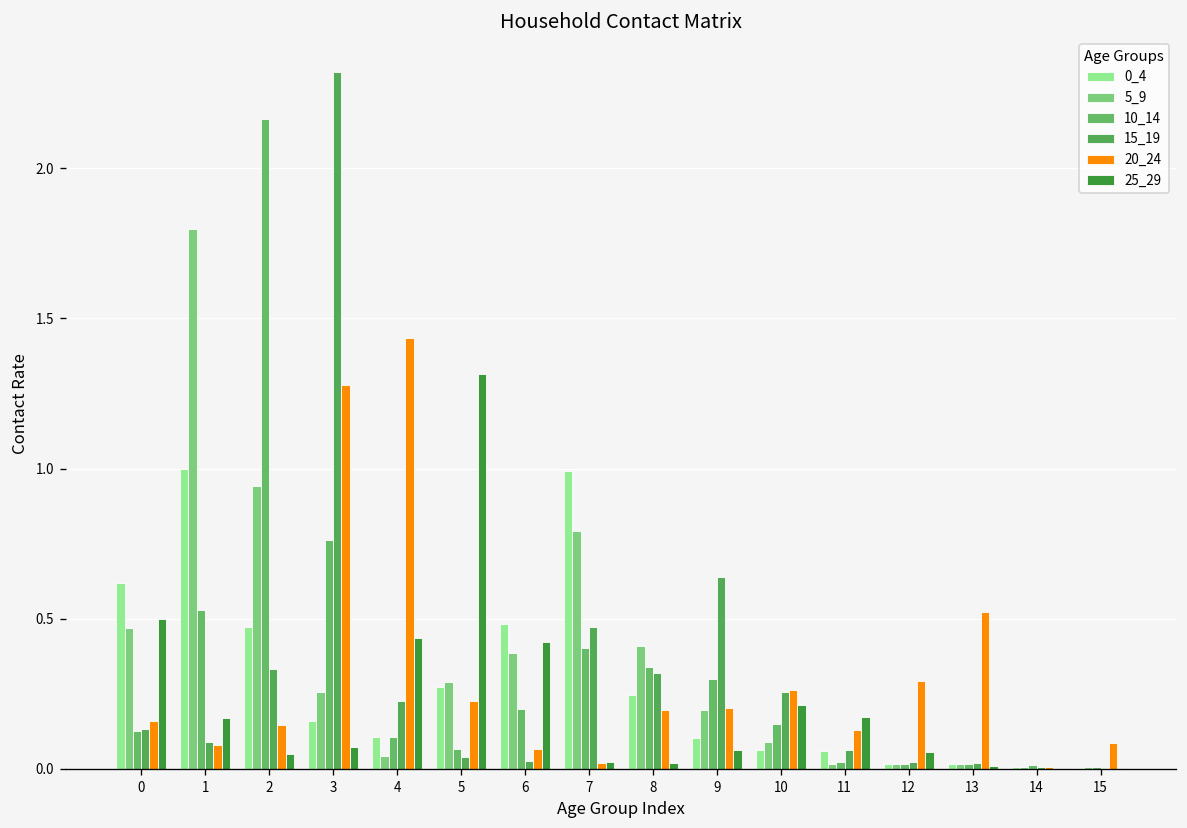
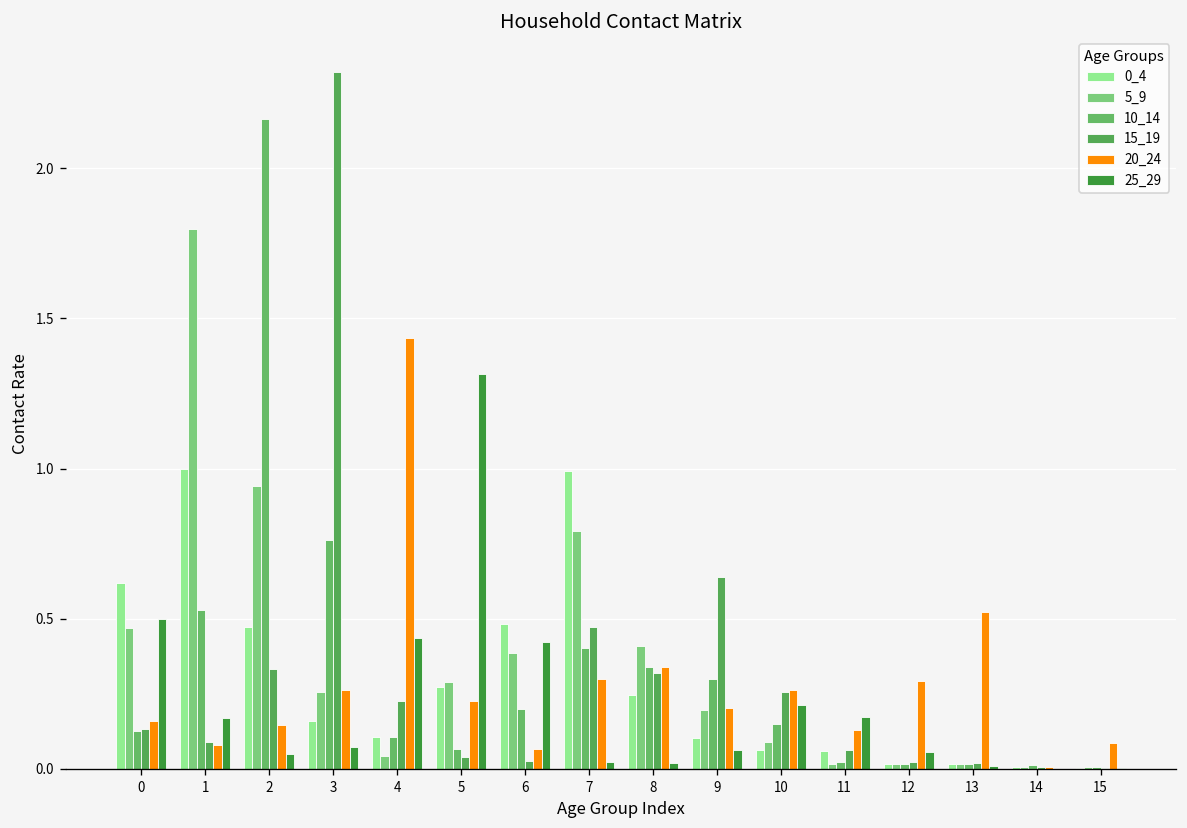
20_24, 3: 1.28 -> 0.26
20_24, 7: 0.02 -> 0.30
20_24, 8: 0.20 -> 0.34
